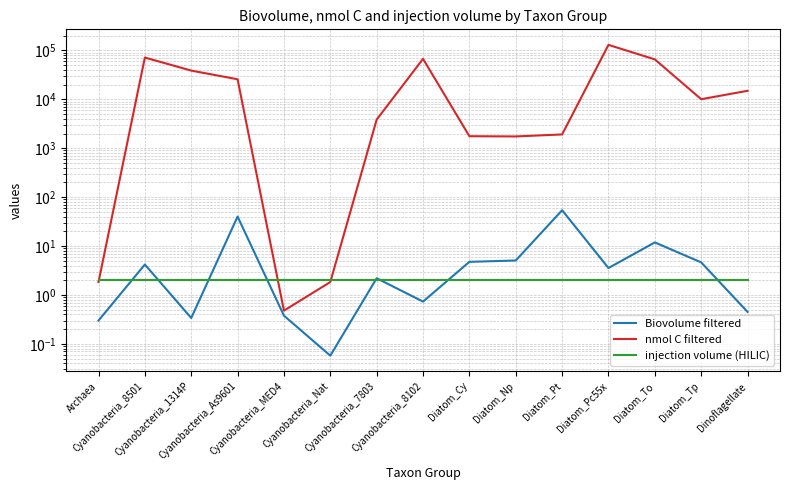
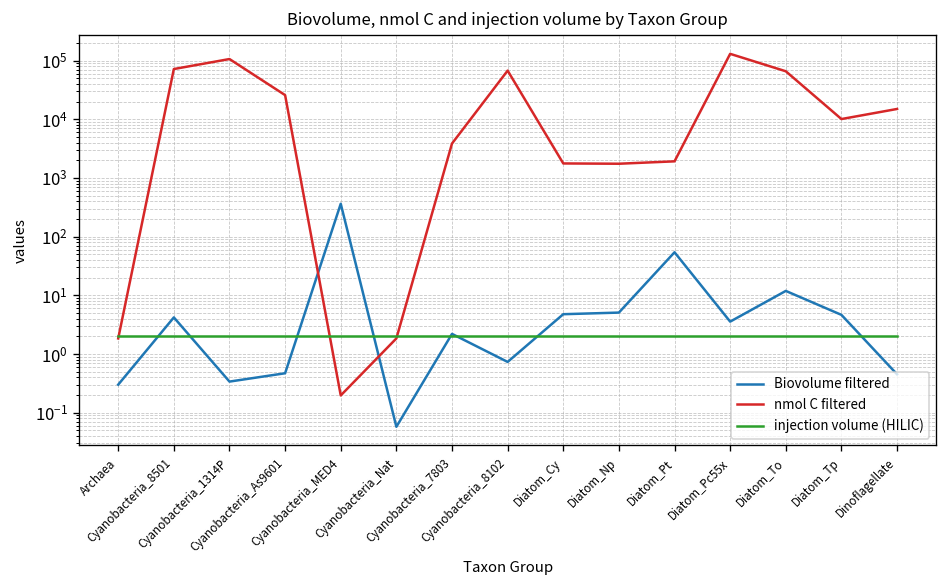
nmol C filtered, Cyanobacteria_1314P: 40000 -> 110000
Biovolume filtered, Cyanobacteria_As9601: 40 -> 0.5
Biovolume filtered, Cyanobacteria_MED4: 0.4 -> 400
nmol C filtered, Cyanobacteria_MED4: 0.5 -> 0.20
